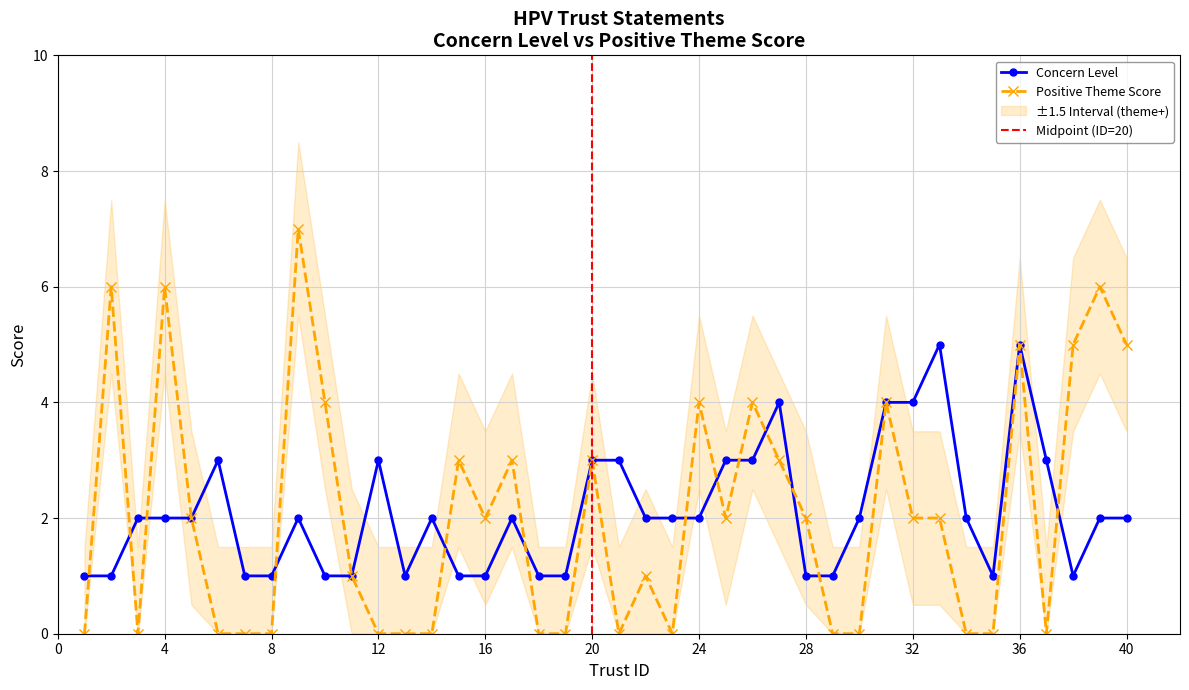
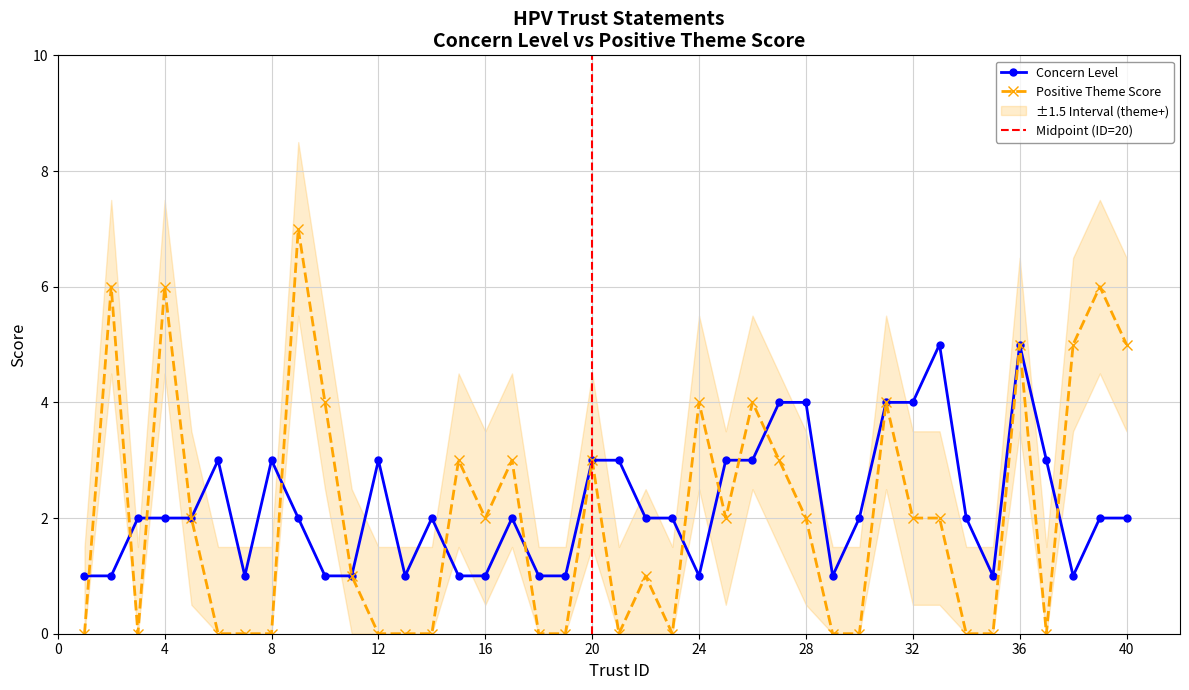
Concern Level, 8: 1 -> 3
Concern Level, 24: 2 -> 1
Concern Level, 28: 1 -> 4
